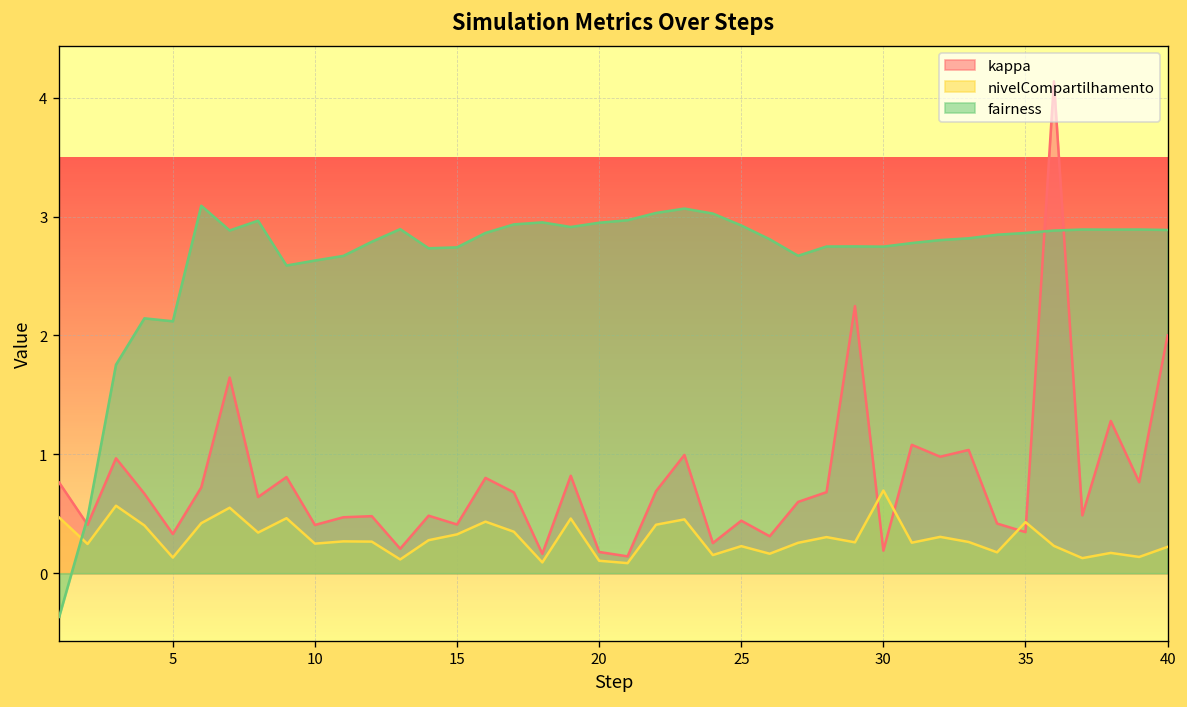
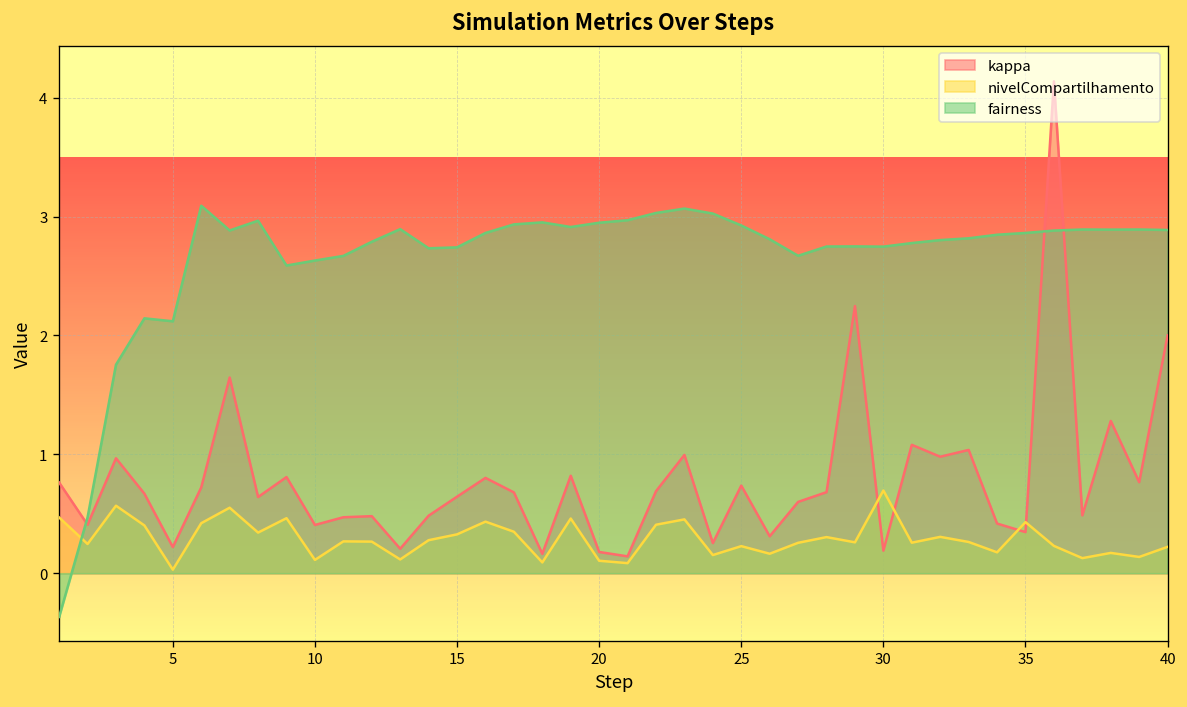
kappa, 5: 0.3 -> 0.2
nivelCompartilhamento, 5: 0.1 -> 0.0
nivelCompartilhamento, 10: 0.2 -> 0.1
kappa, 15: 0.4 -> 0.6
kappa, 25: 0.4 -> 0.7
